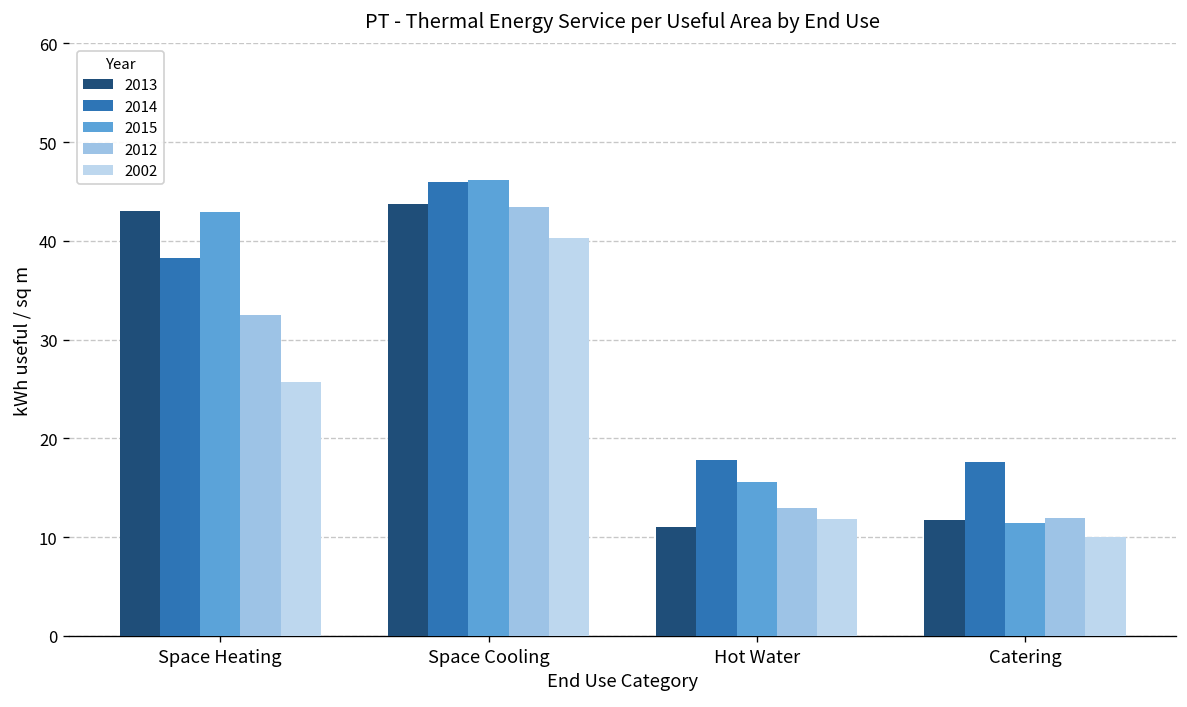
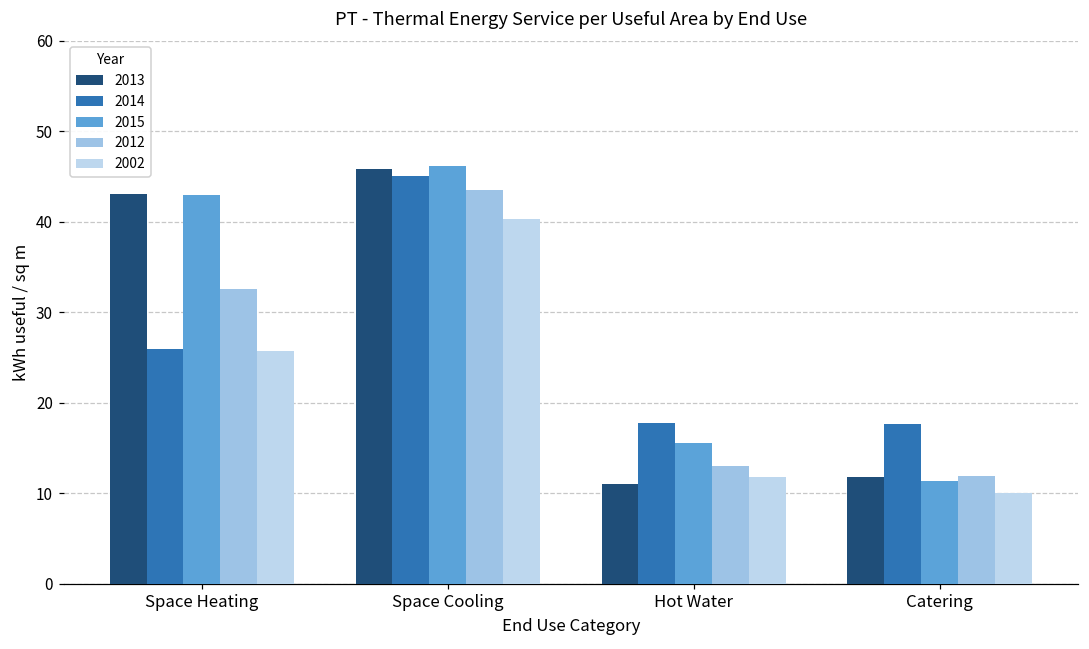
2014, Space Heating: 38 -> 26
2013, Space Cooling: 44 -> 46
2014, Space Cooling: 46 -> 45
